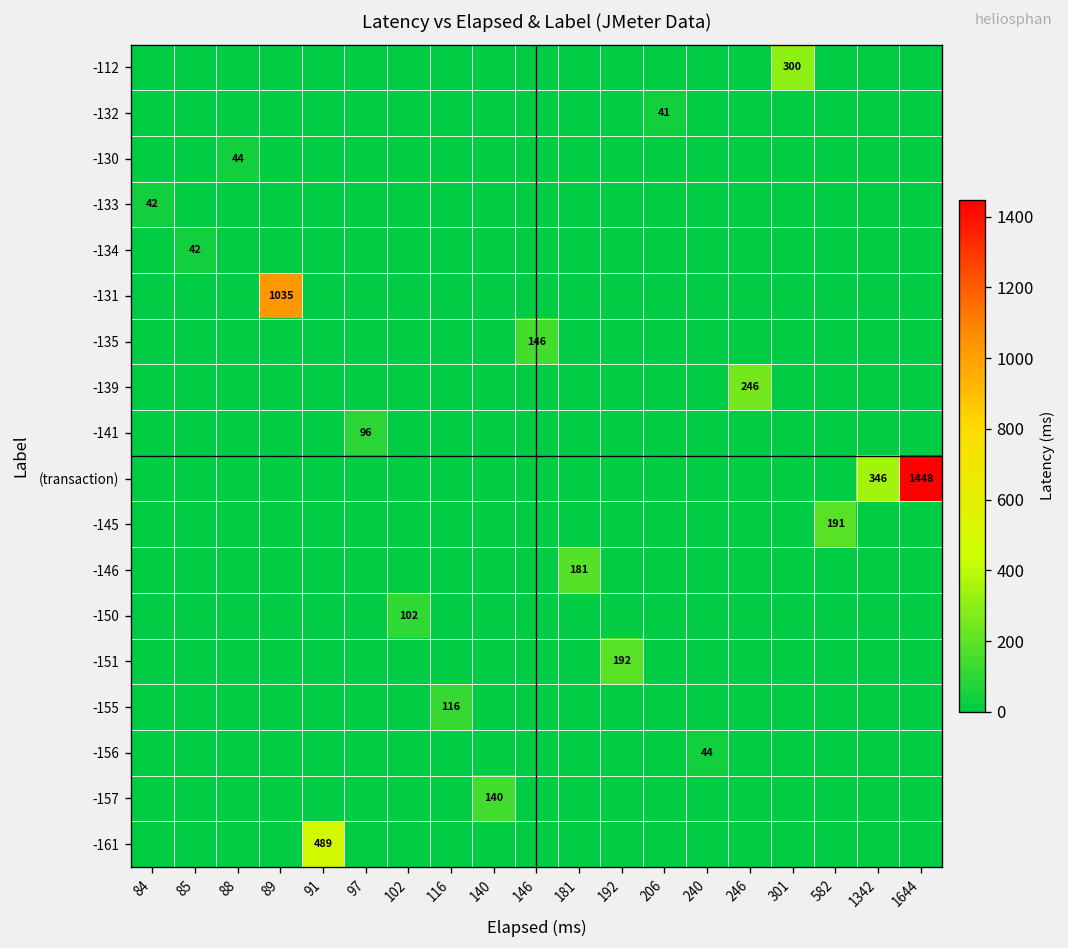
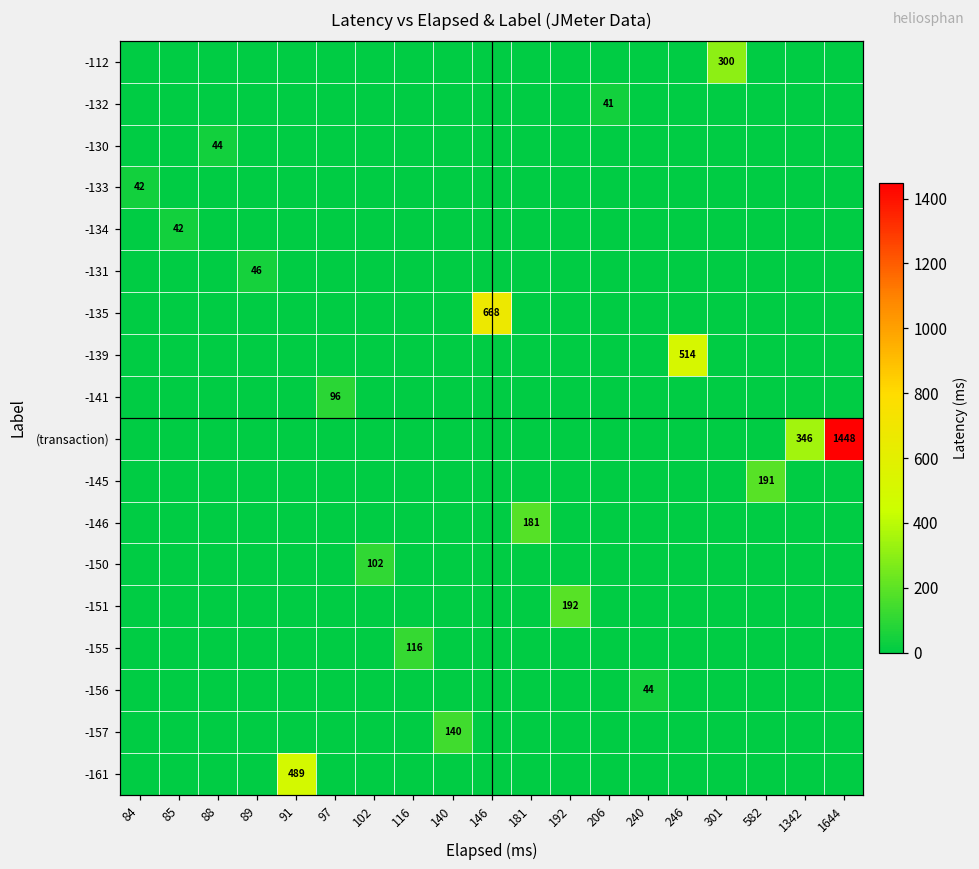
-131, 89: 1035 -> 46
-135, 146: 146 -> 668
-139, 246: 246 -> 514
